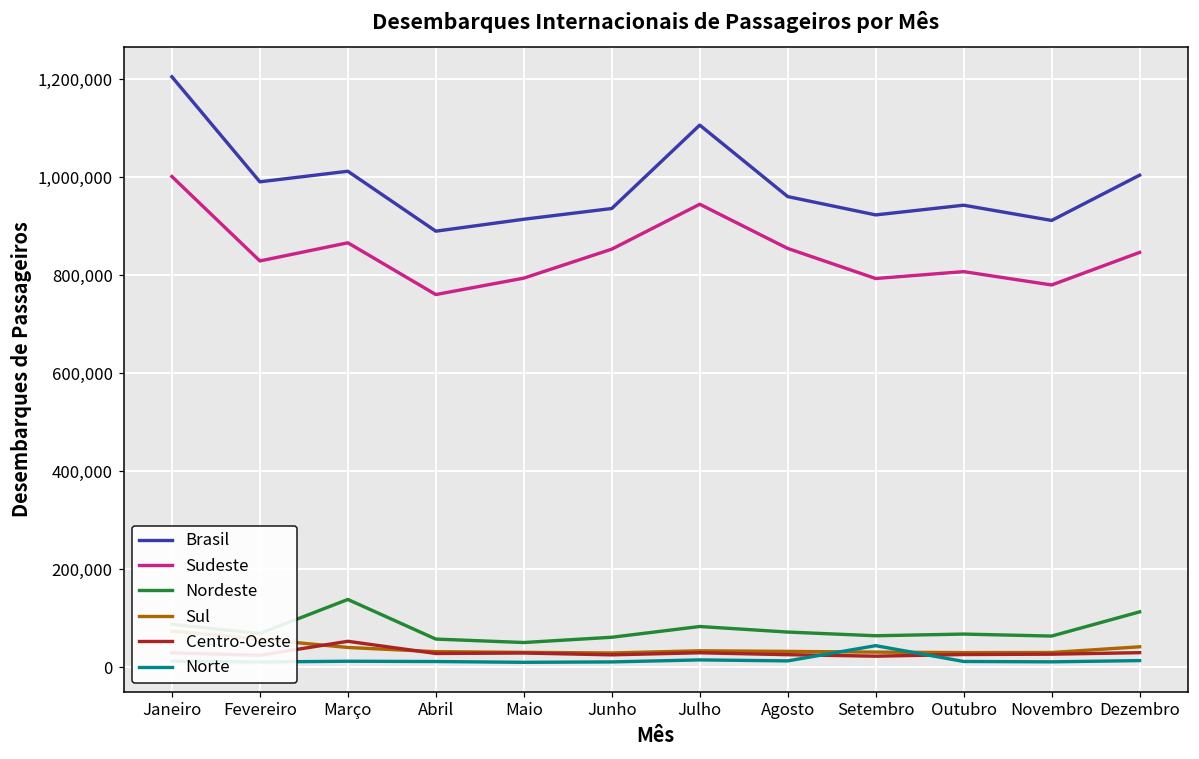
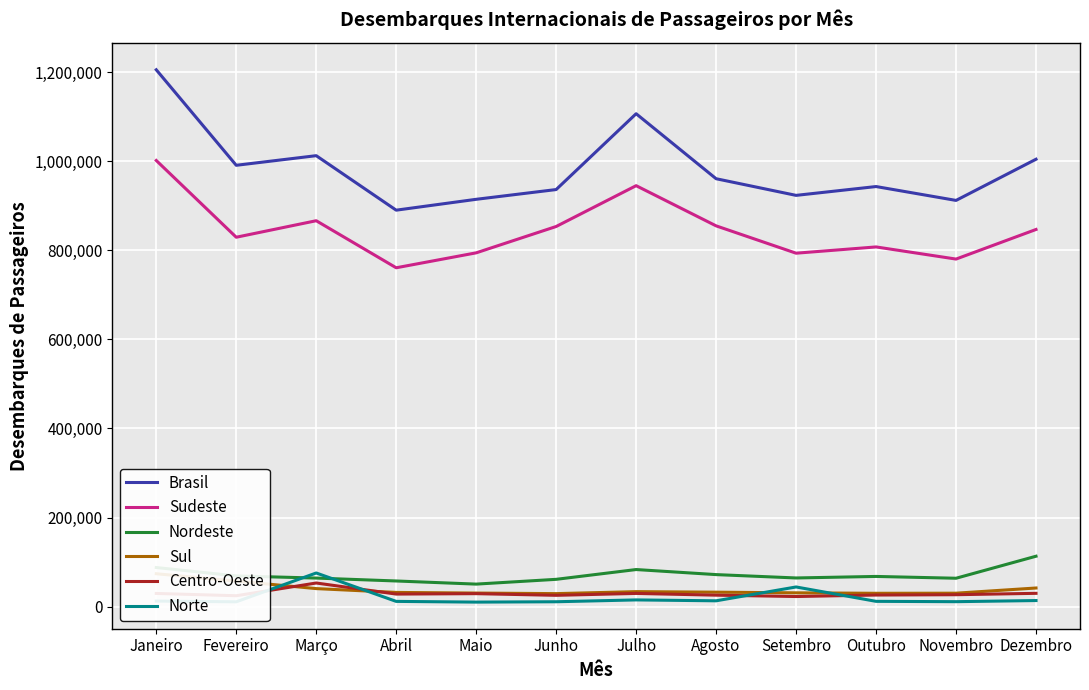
Nordeste, Março: 140,000 -> 60,000
Norte, Março: 10,000 -> 80,000
